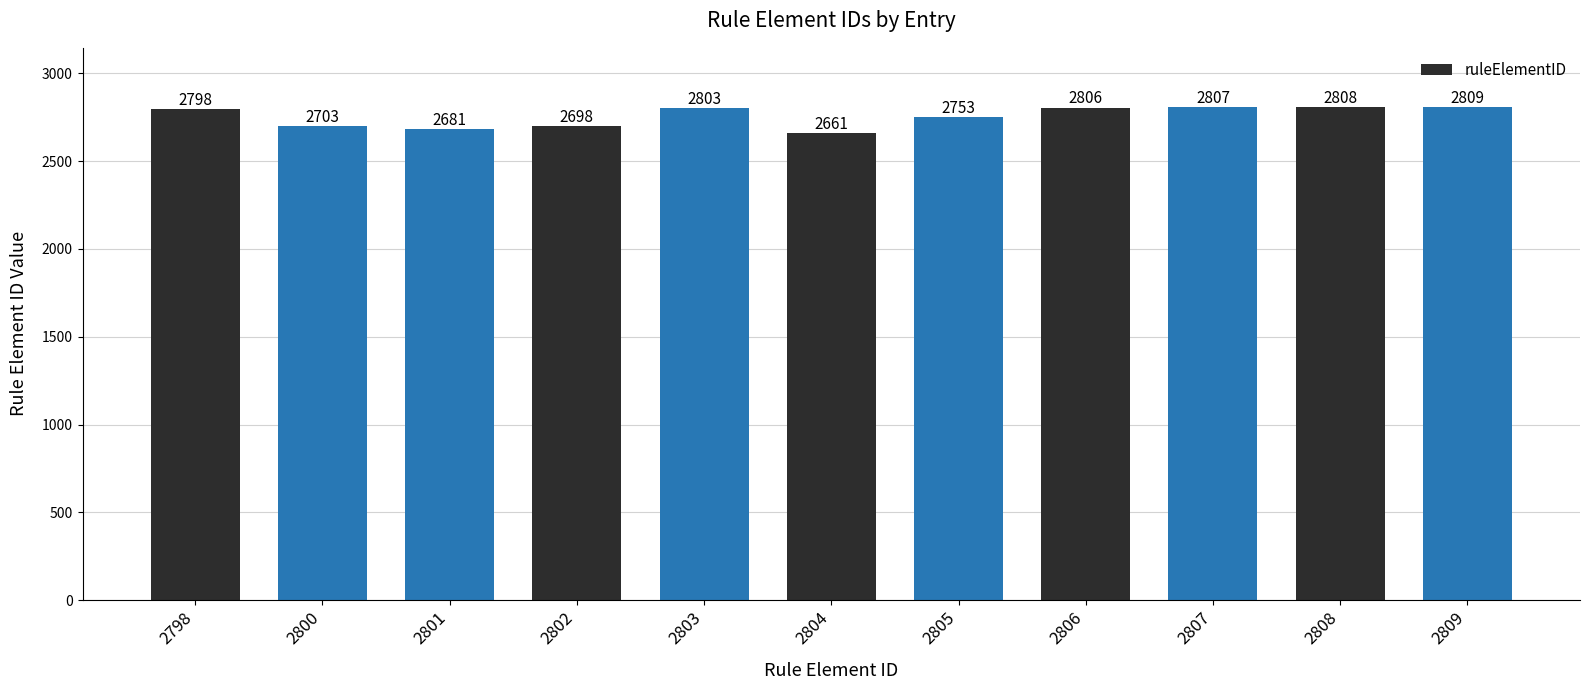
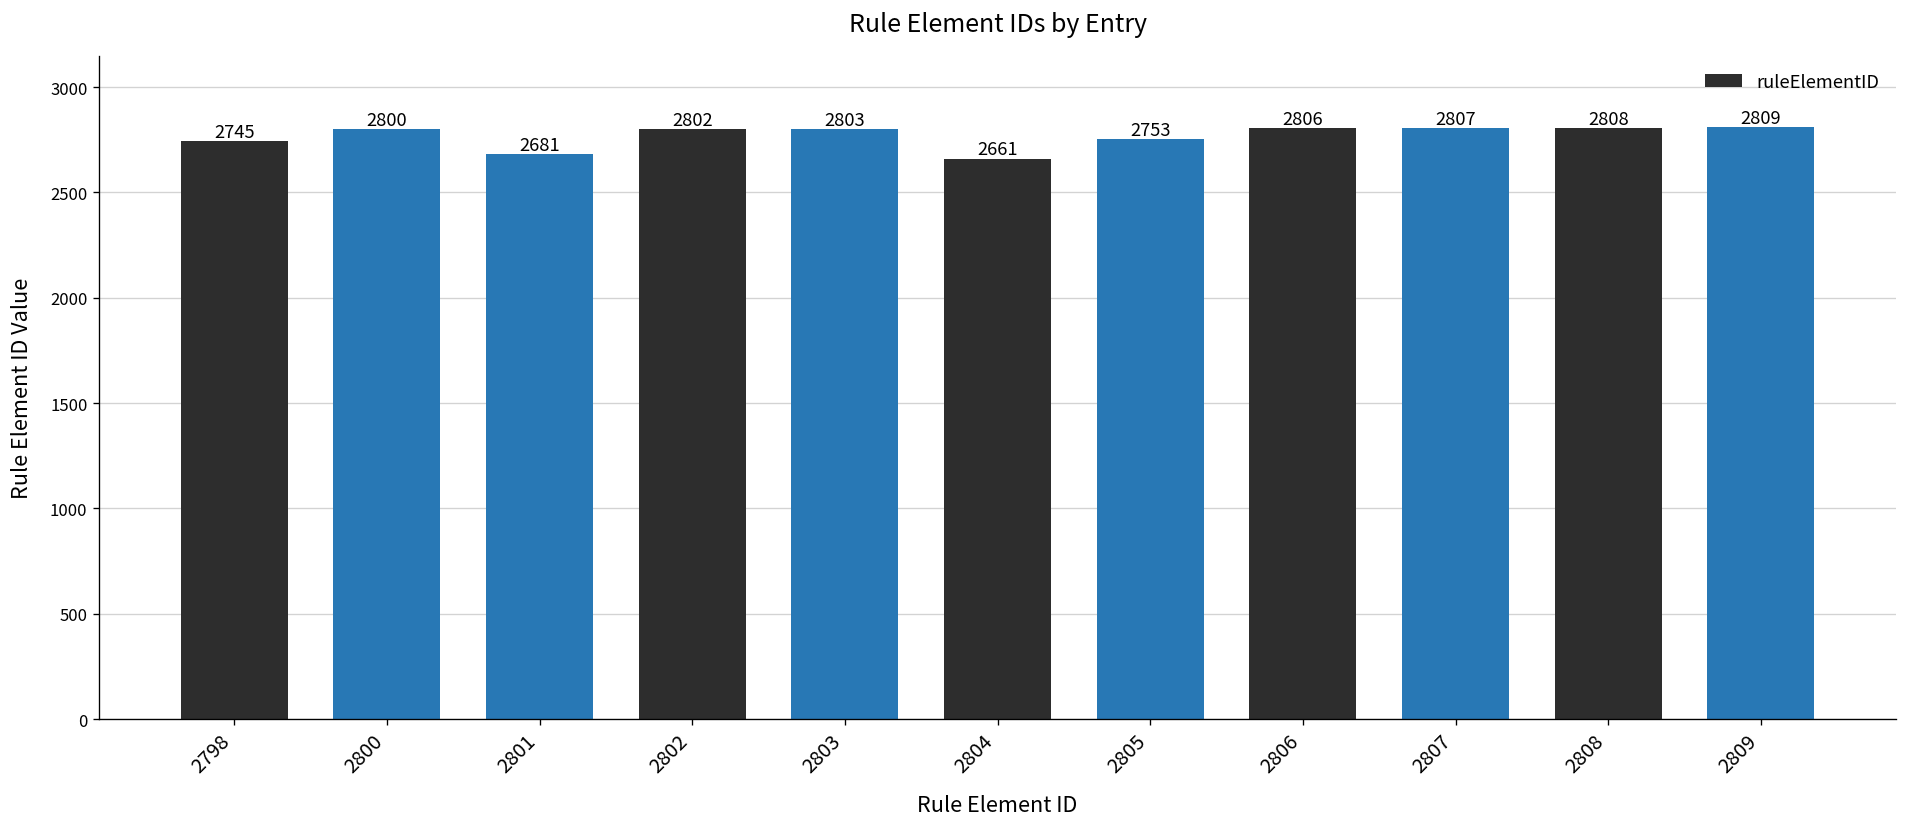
2798: 2798 -> 2745
2800: 2703 -> 2800
2802: 2698 -> 2802
